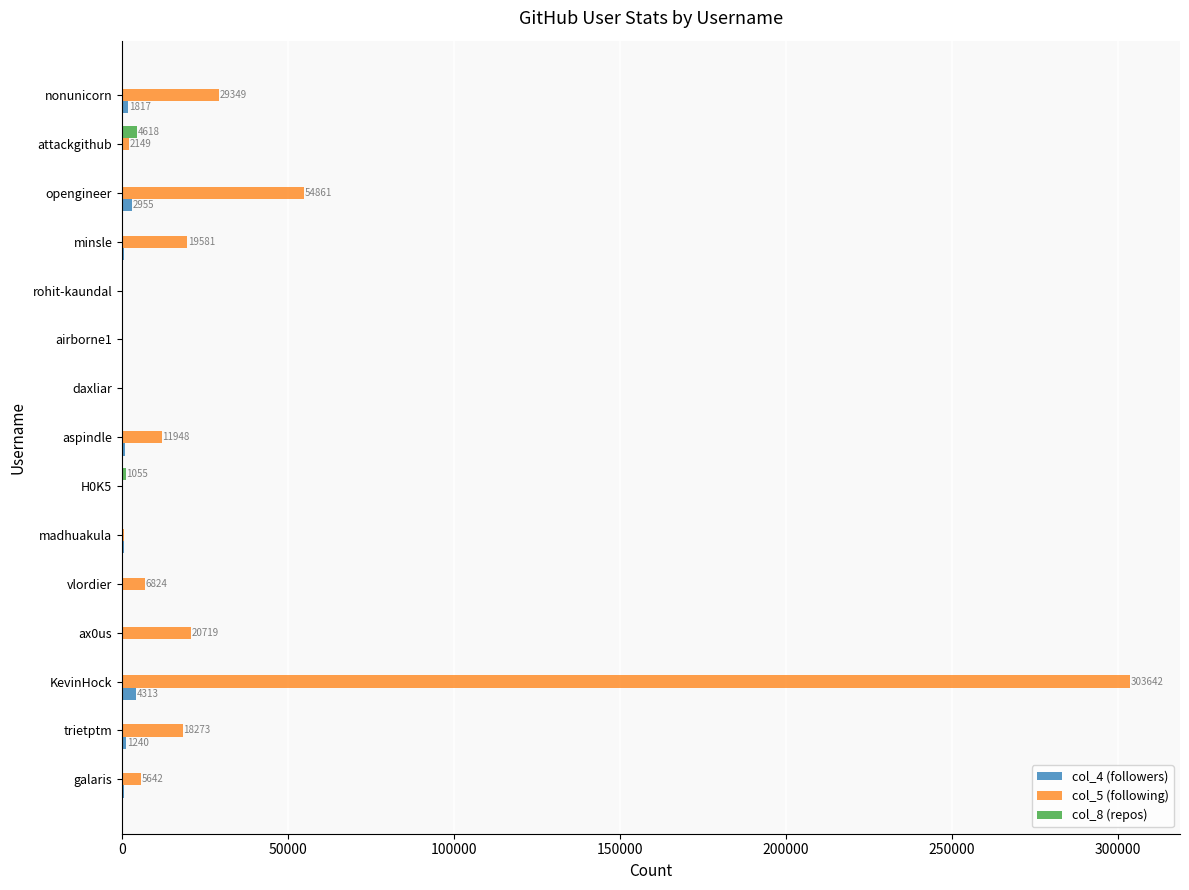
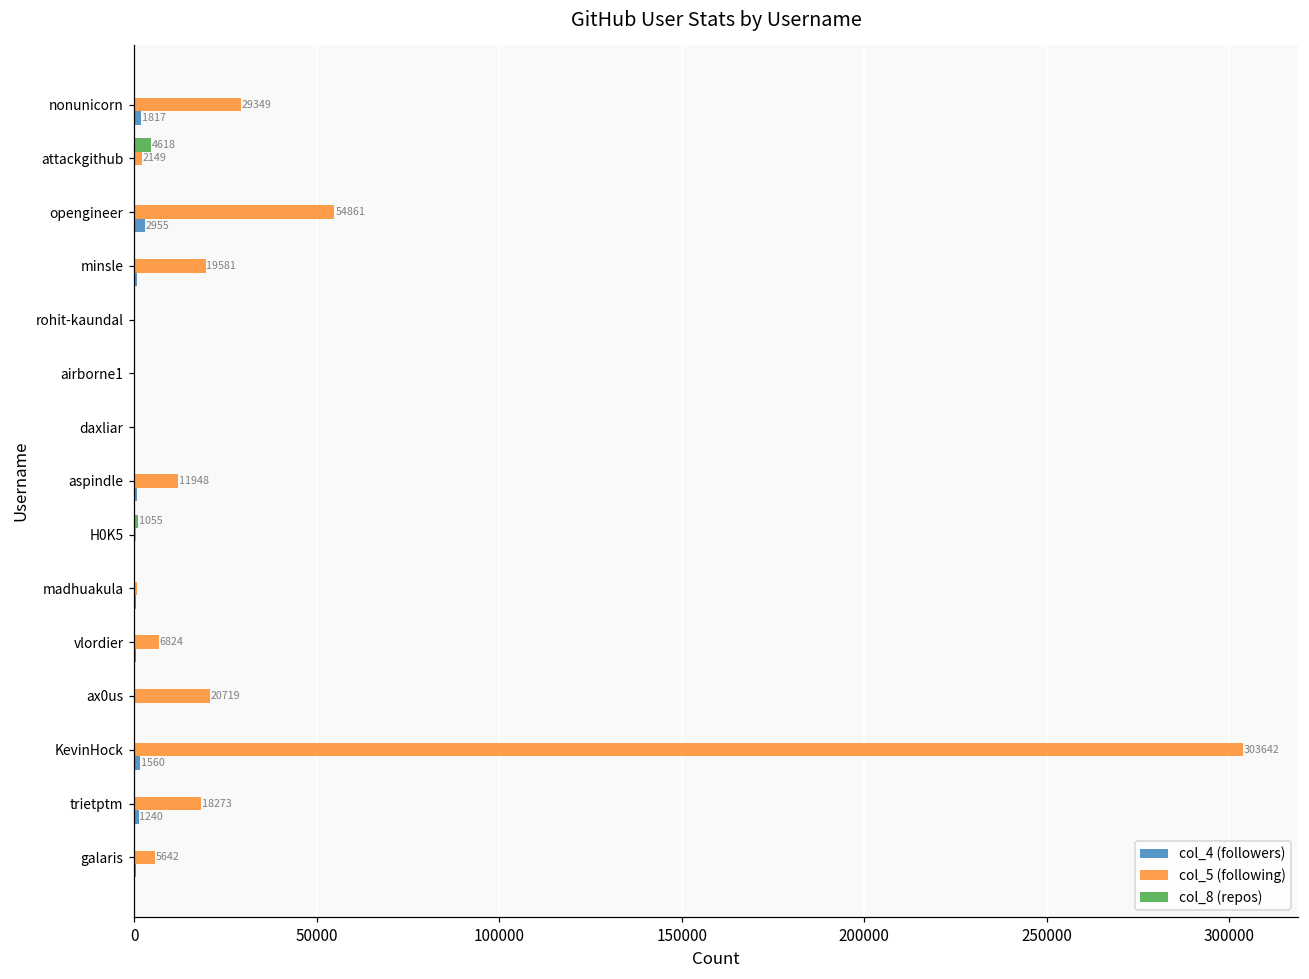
col_4 (followers), KevinHock: 4313 -> 1560
